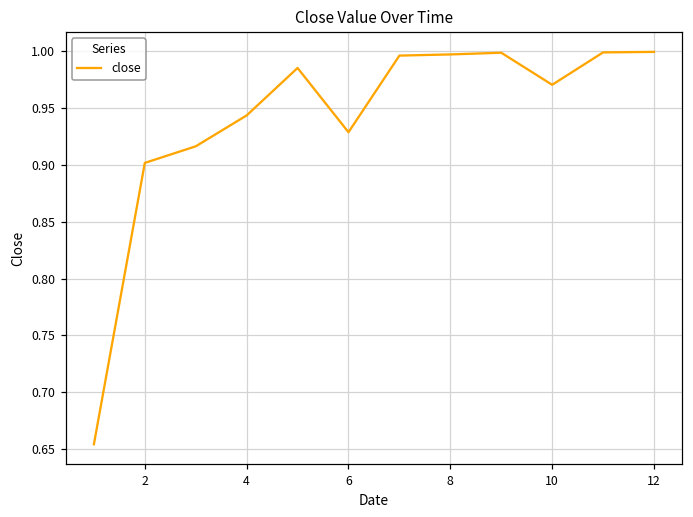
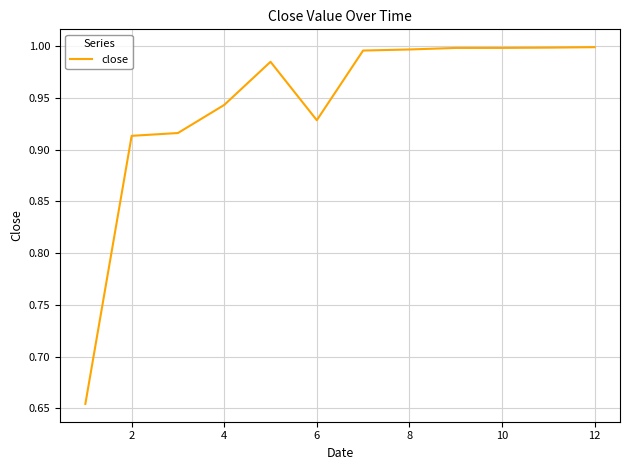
2: 0.902 -> 0.913
10: 0.970 -> 0.998
